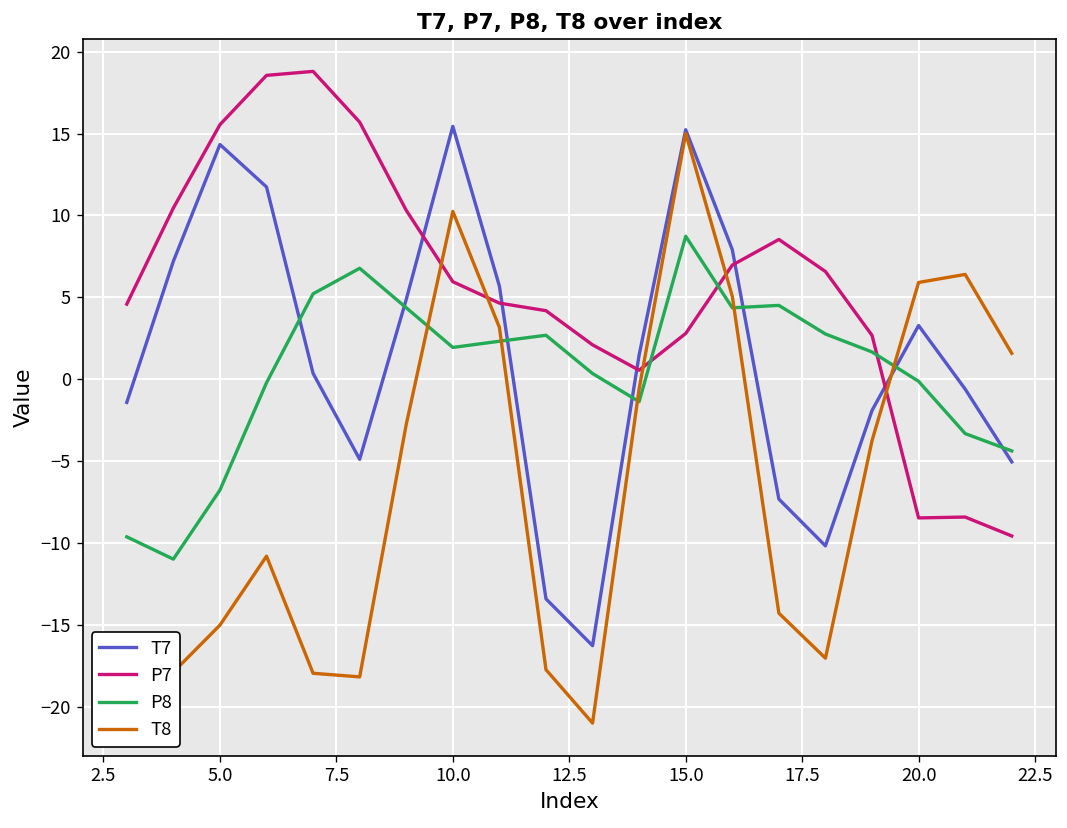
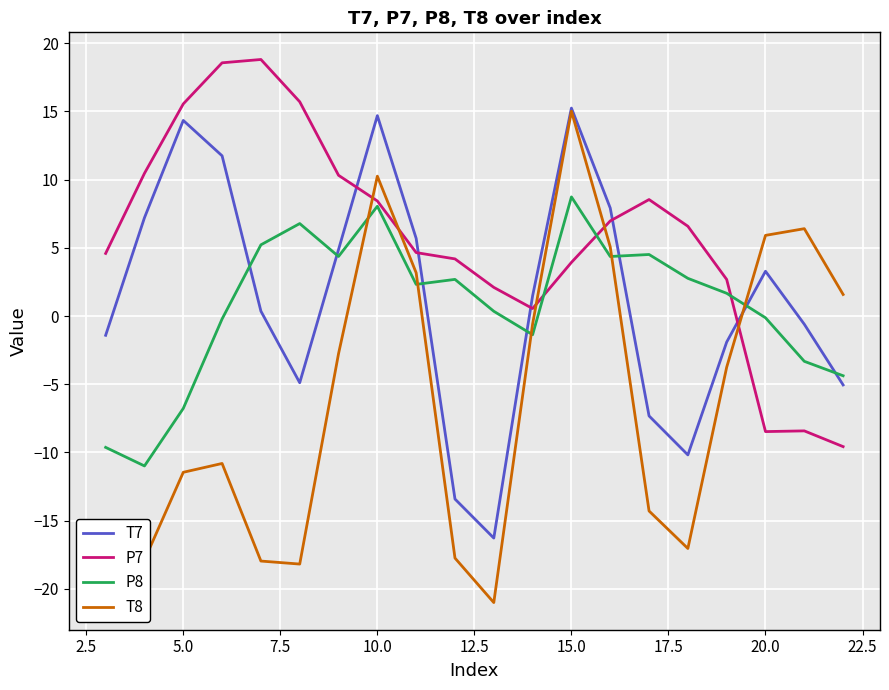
T8, 5.0: -15.0 -> -11.5
T7, 10.0: 15.4 -> 14.7
P7, 10.0: 6.0 -> 8.4
P8, 10.0: 1.9 -> 8.0
P7, 15.0: 2.8 -> 3.9
